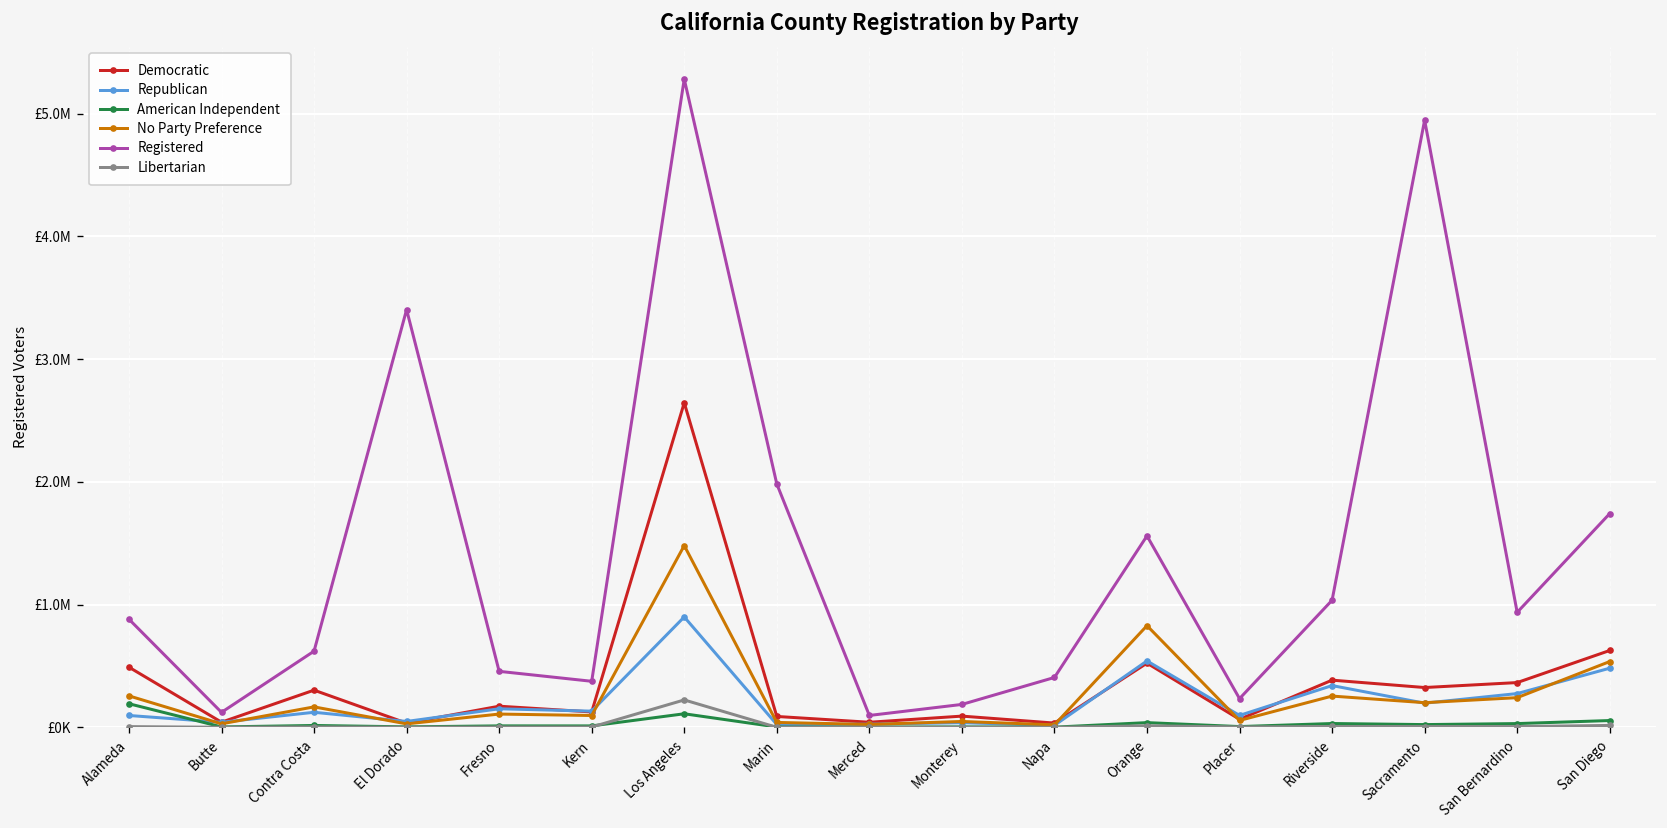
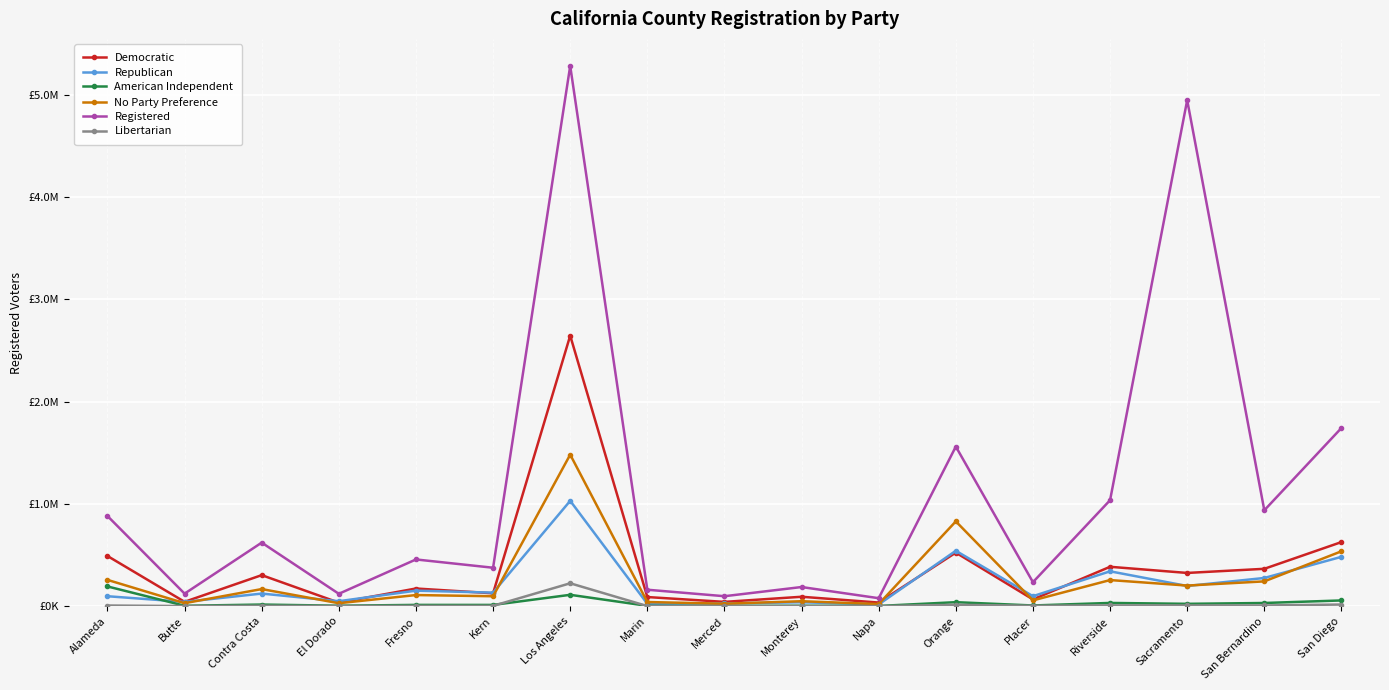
Registered, El Dorado: £3400000 -> £120000
Republican, Los Angeles: £900000 -> £1030000
Registered, Marin: £1980000 -> £160000
Registered, Napa: £410000 -> £80000
